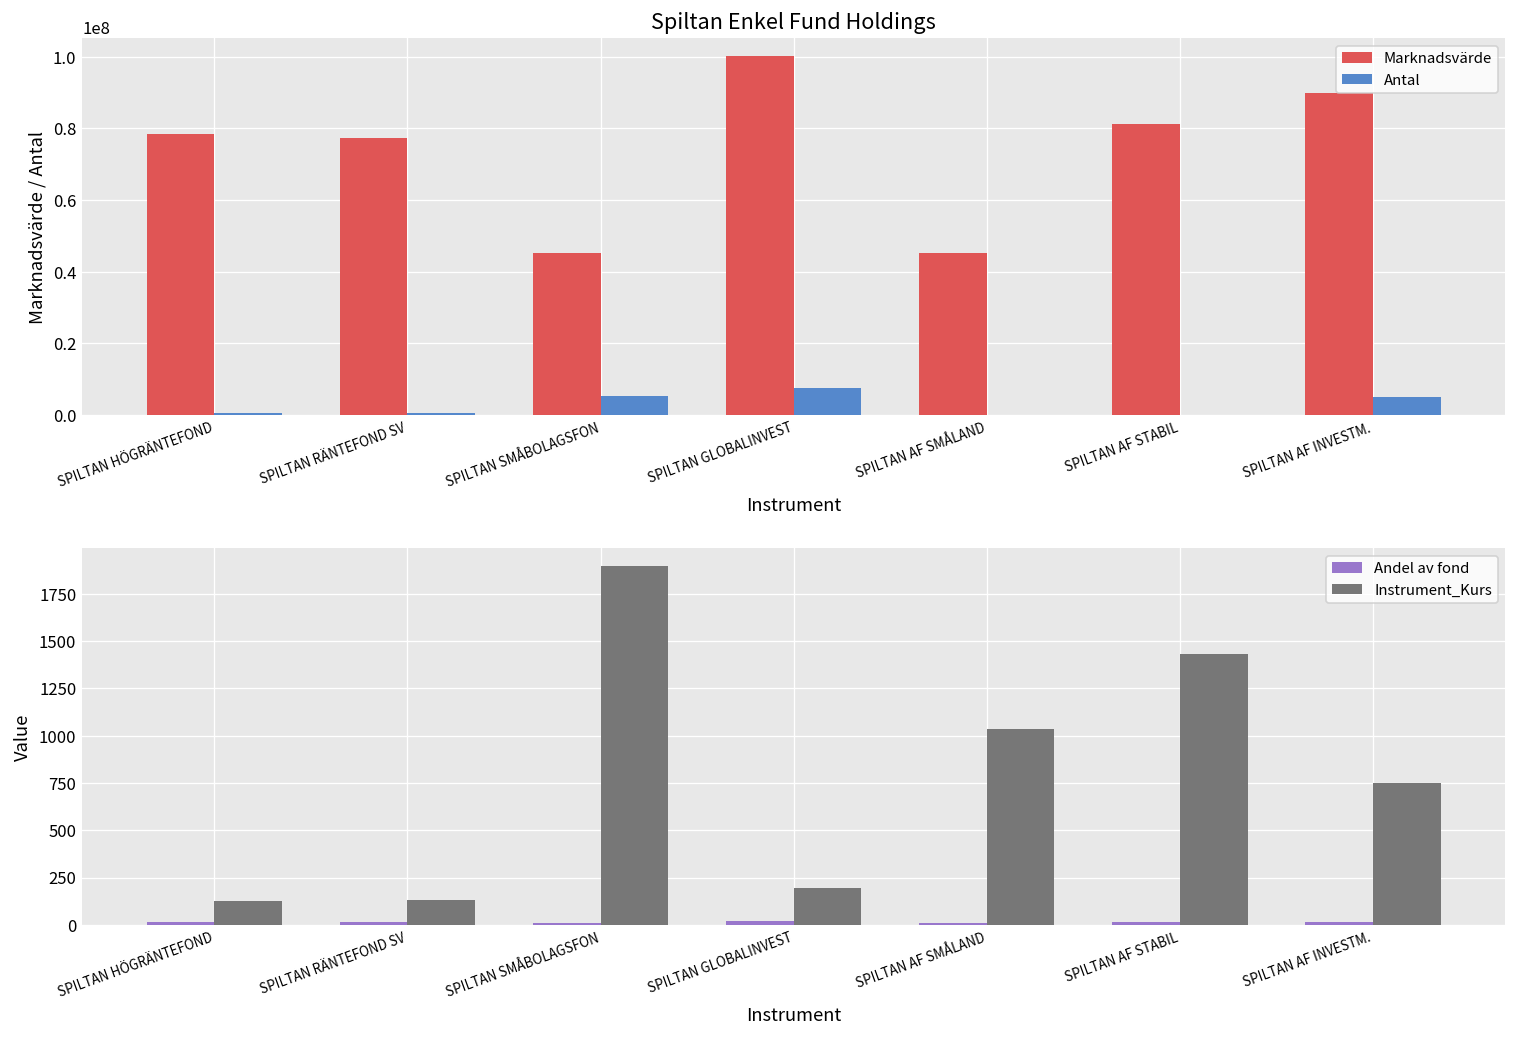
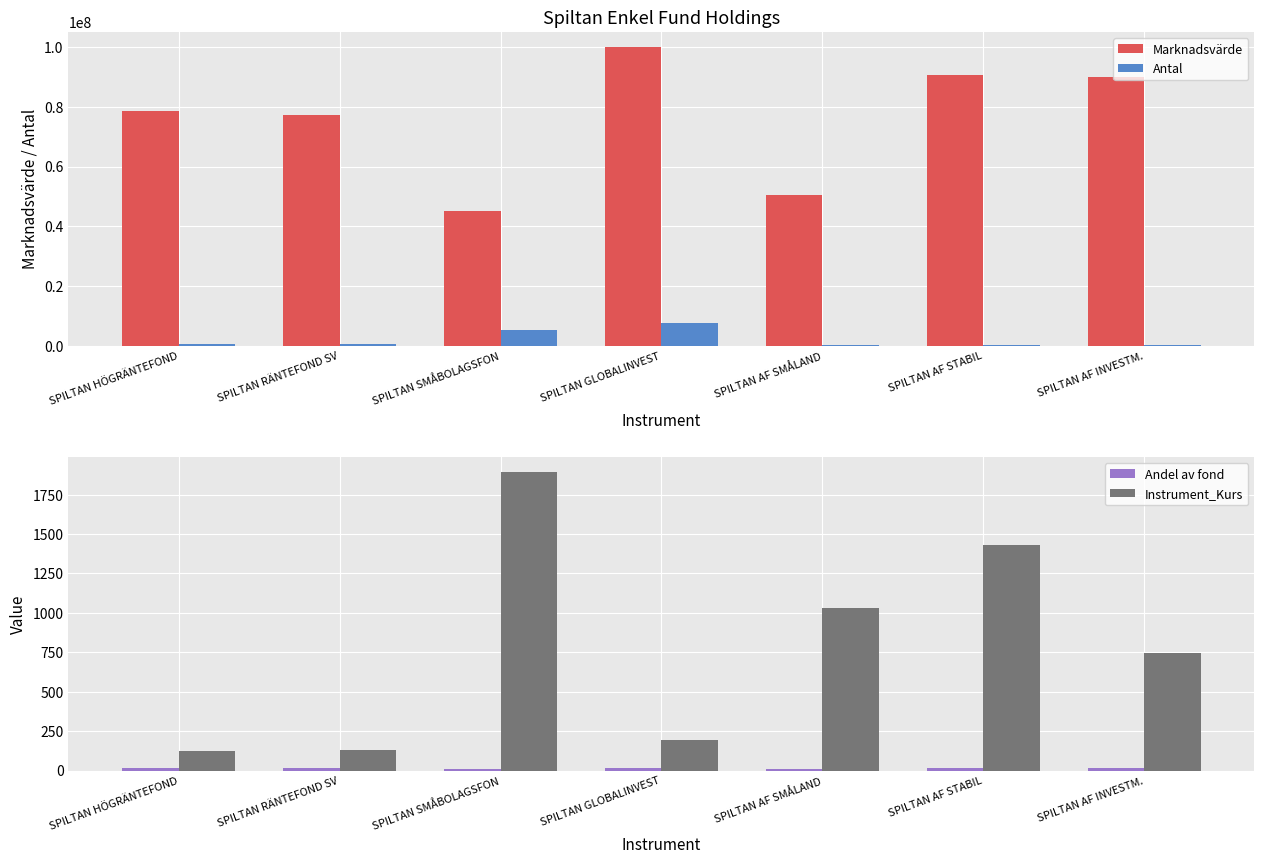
Spiltan Enkel Fund Holdings, Marknadsvärde, SPILTAN AF SMÅLAND: 45000000 -> 51000000
Spiltan Enkel Fund Holdings, Marknadsvärde, SPILTAN AF STABIL: 81000000 -> 91000000
Spiltan Enkel Fund Holdings, Antal, SPILTAN AF INVESTM.: 5000000 -> 0
